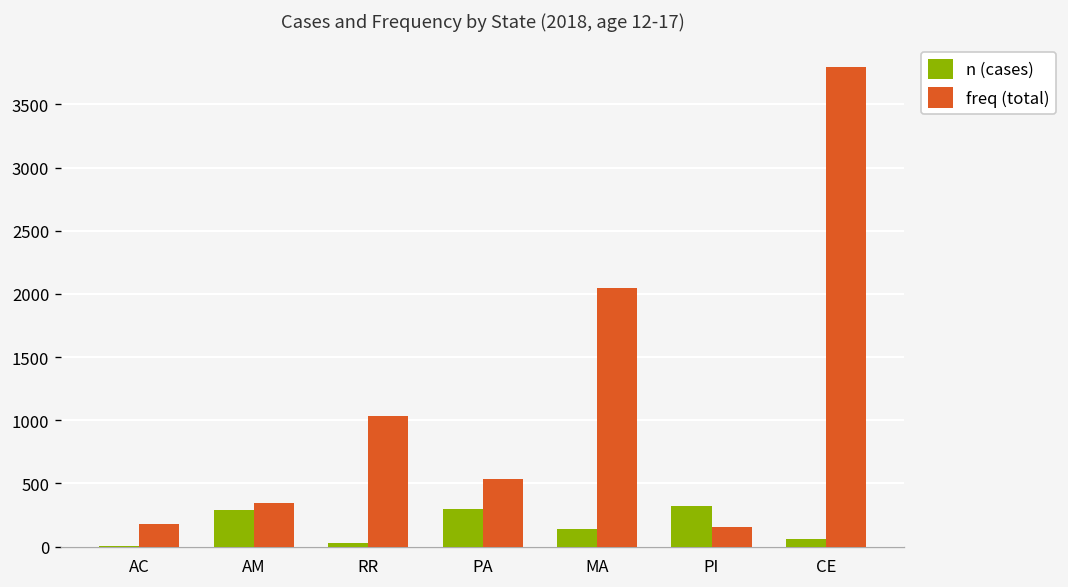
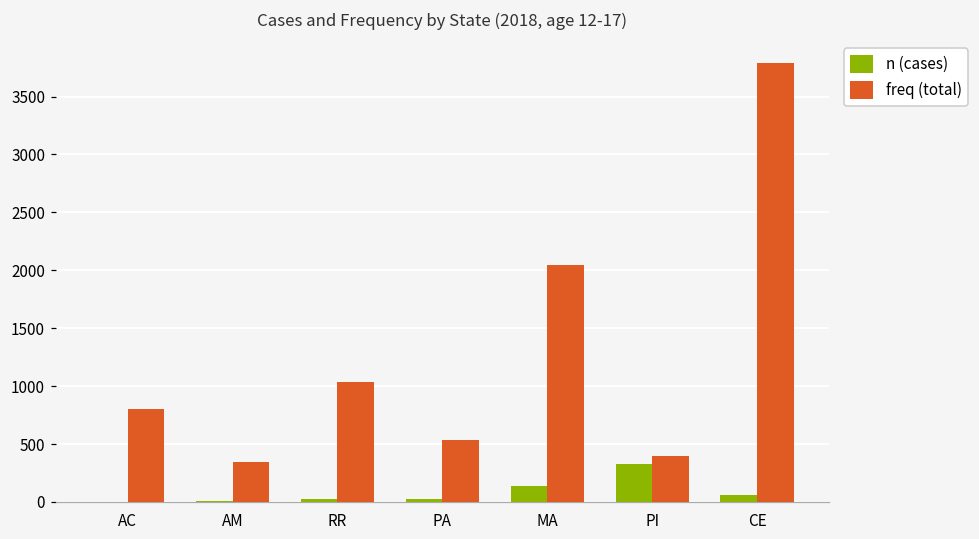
freq (total), AC: 180 -> 800
n (cases), AM: 290 -> 10
n (cases), PA: 300 -> 30
freq (total), PI: 160 -> 400
